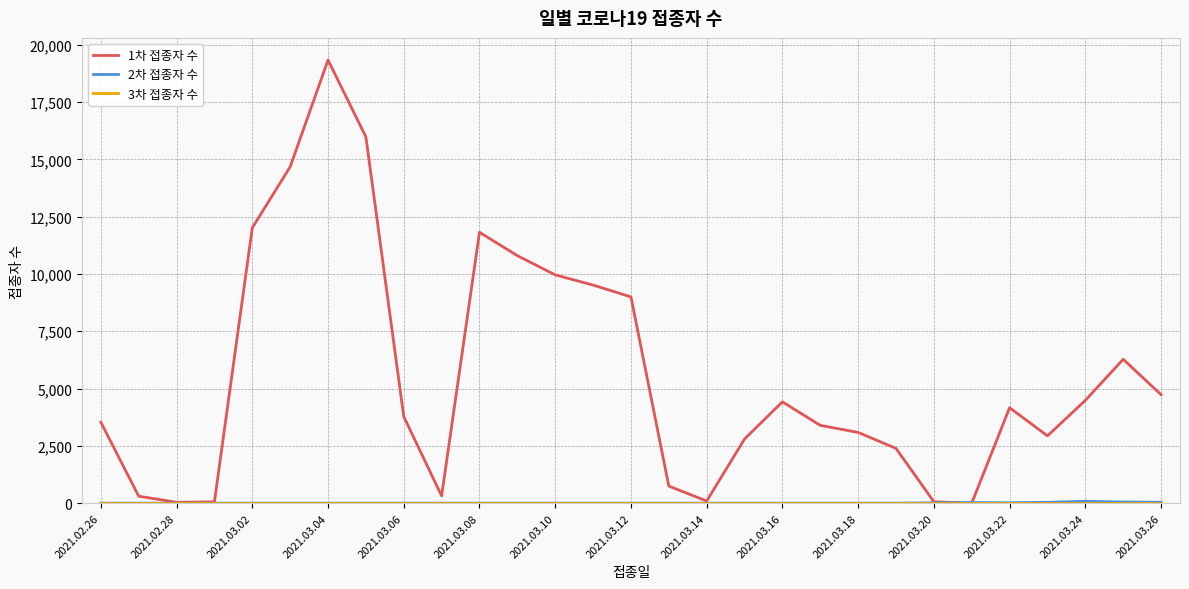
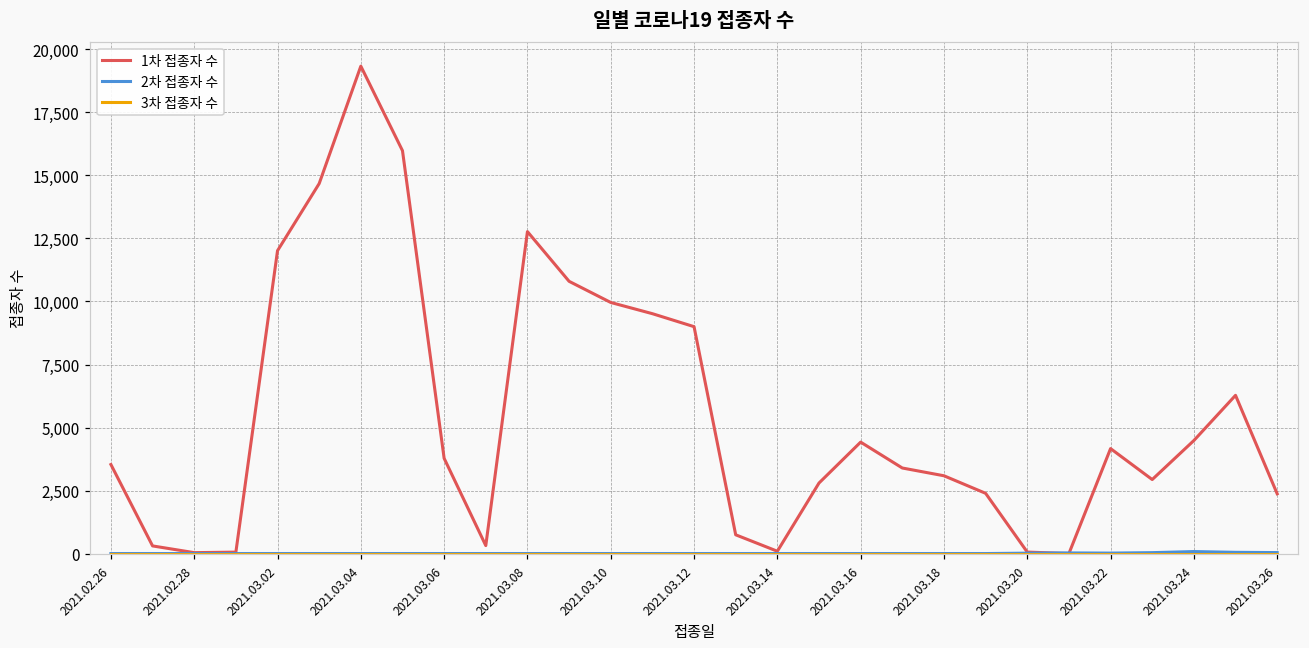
1차 접종자 수, 2021.03.08: 11,800 -> 12,800
1차 접종자 수, 2021.03.26: 4,700 -> 2,400
